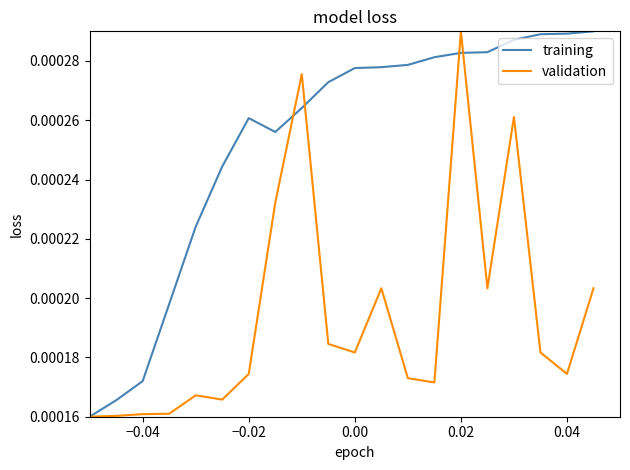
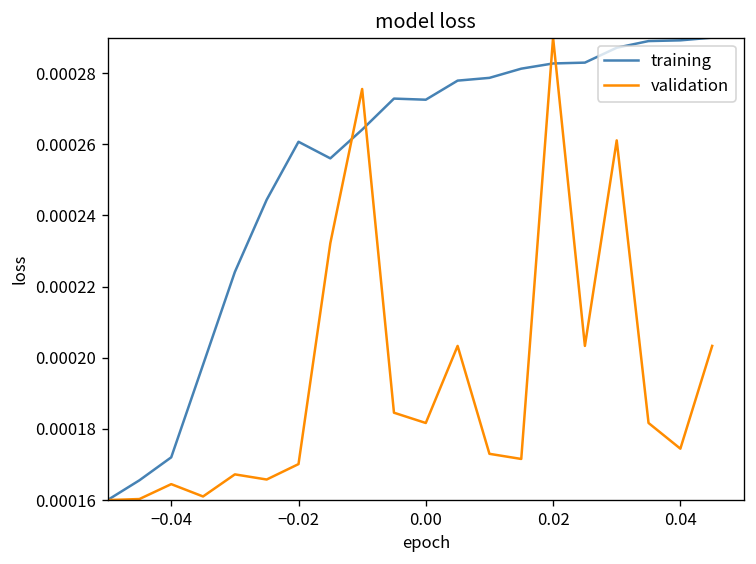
validation, −0.04: 0.000161 -> 0.000164
validation, −0.02: 0.000174 -> 0.000170
training, 0.00: 0.000278 -> 0.000273
